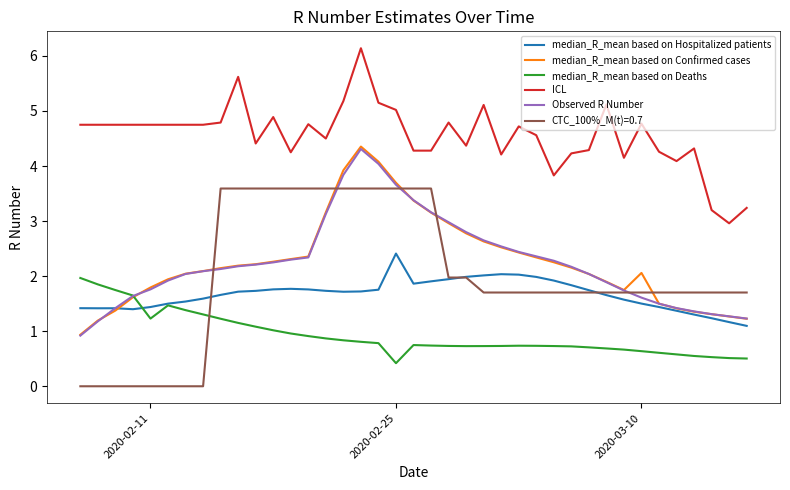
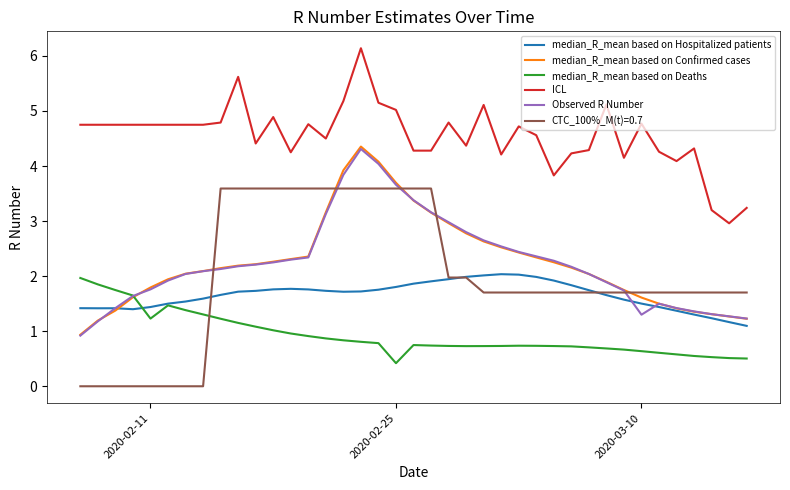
median_R_mean based on Hospitalized patients, 2020-02-25: 2.4 -> 1.8
median_R_mean based on Confirmed cases, 2020-03-10: 2.1 -> 1.6
Observed R Number, 2020-03-10: 1.6 -> 1.3
